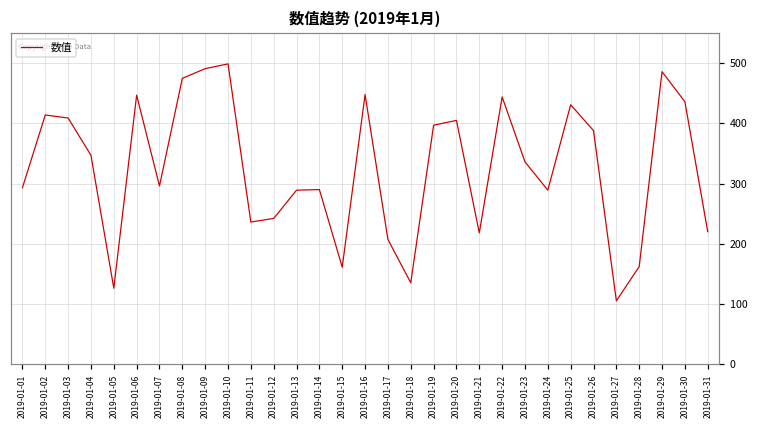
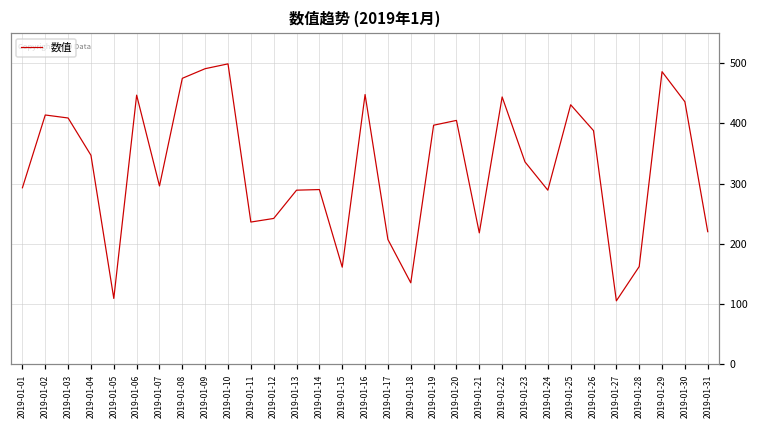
2019-01-05: 130 -> 110
